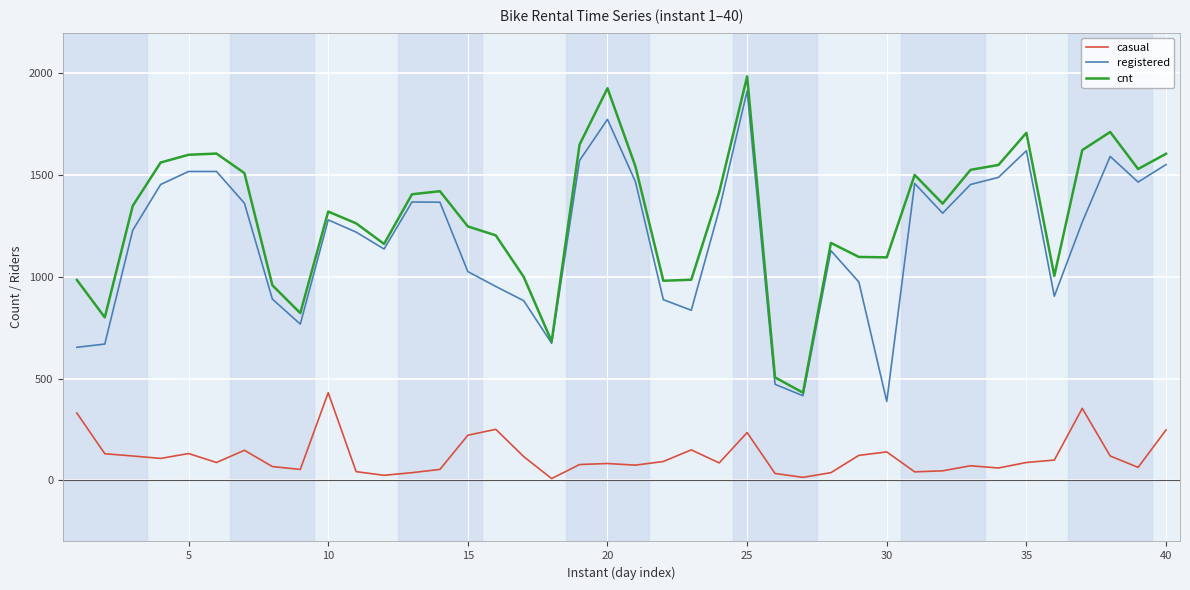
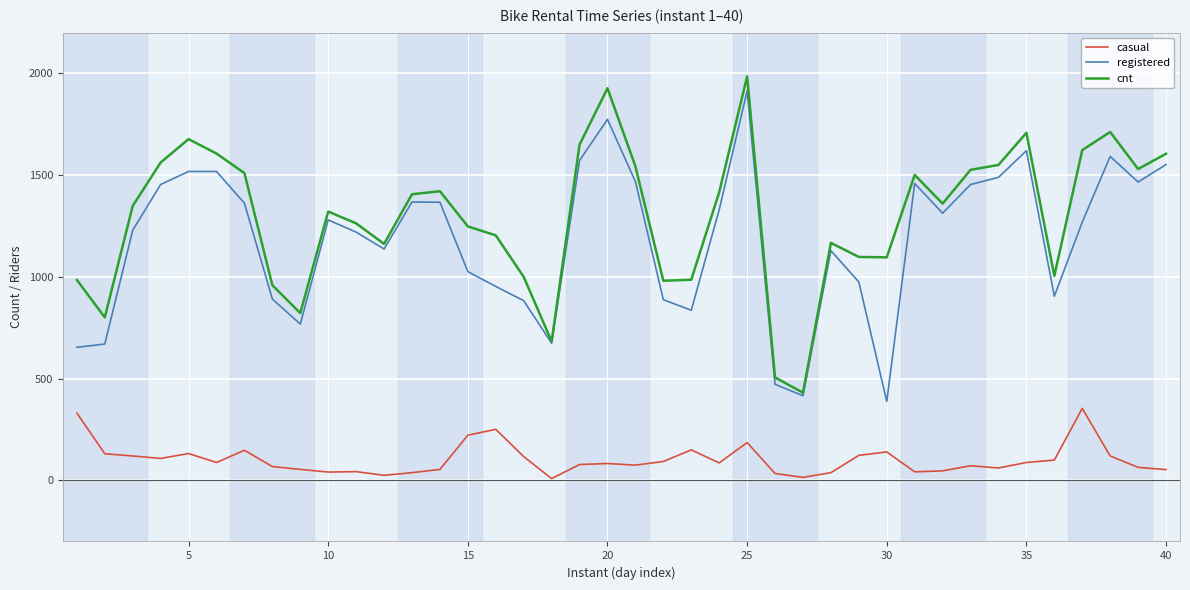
cnt, 5: 1600 -> 1680
casual, 10: 430 -> 40
casual, 25: 240 -> 190
casual, 40: 250 -> 50
